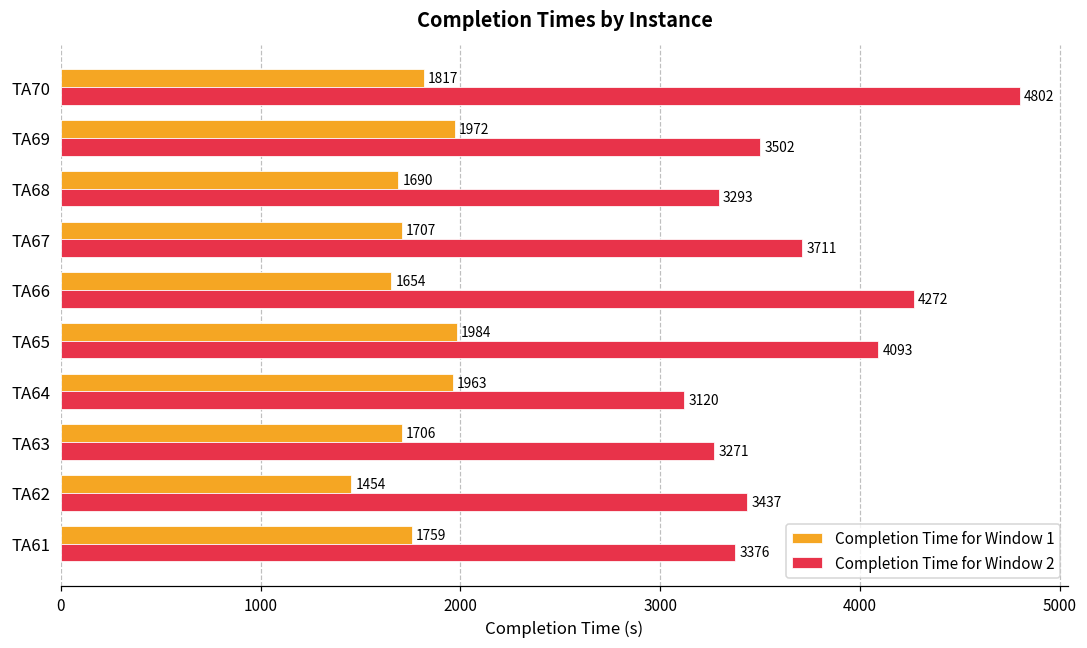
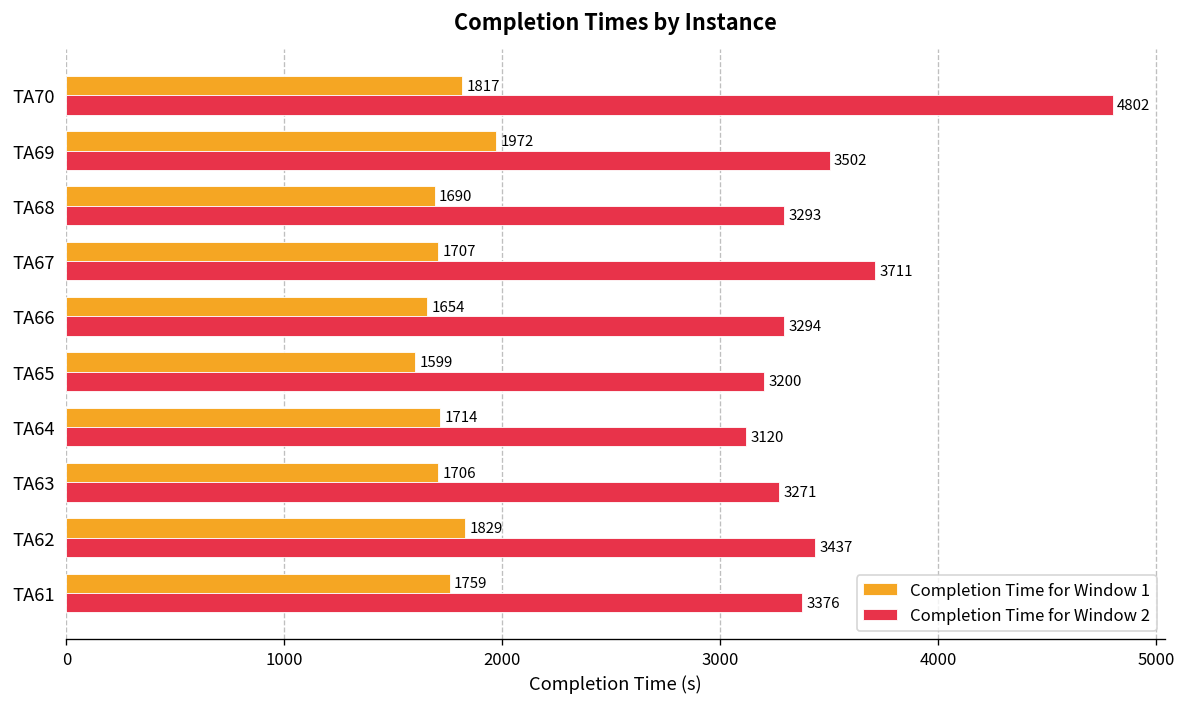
Completion Time for Window 2, TA66: 4272 -> 3294
Completion Time for Window 1, TA65: 1984 -> 1599
Completion Time for Window 2, TA65: 4093 -> 3200
Completion Time for Window 1, TA64: 1963 -> 1714
Completion Time for Window 1, TA62: 1454 -> 1829
